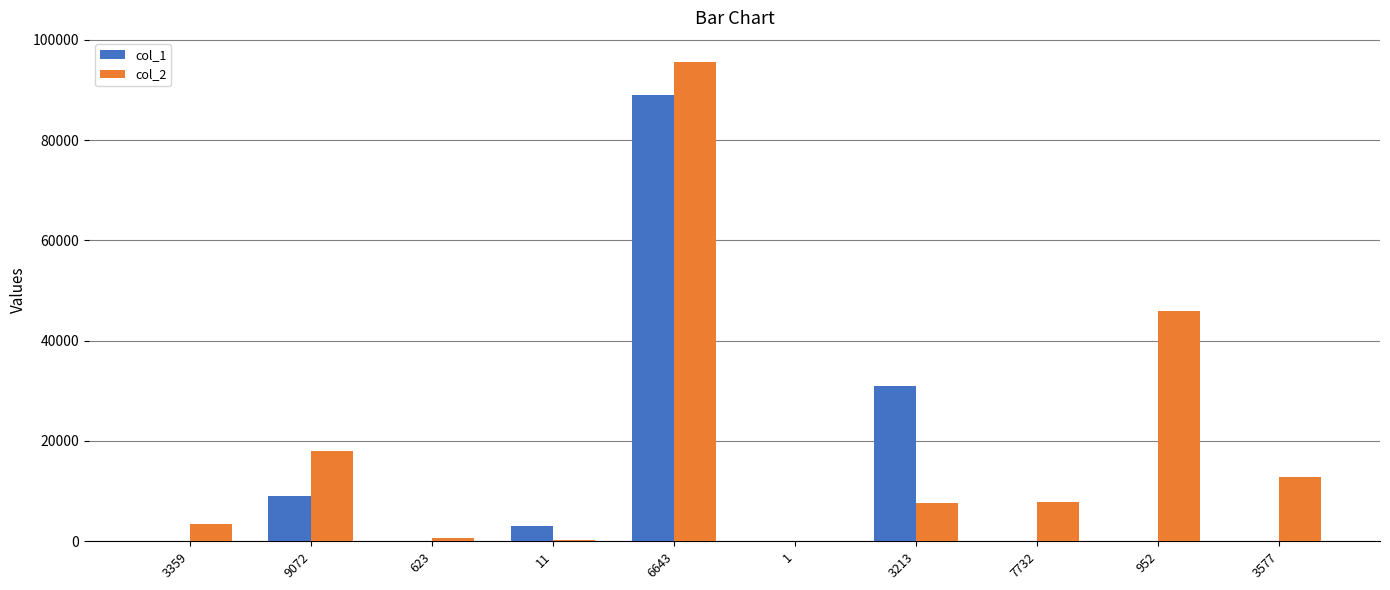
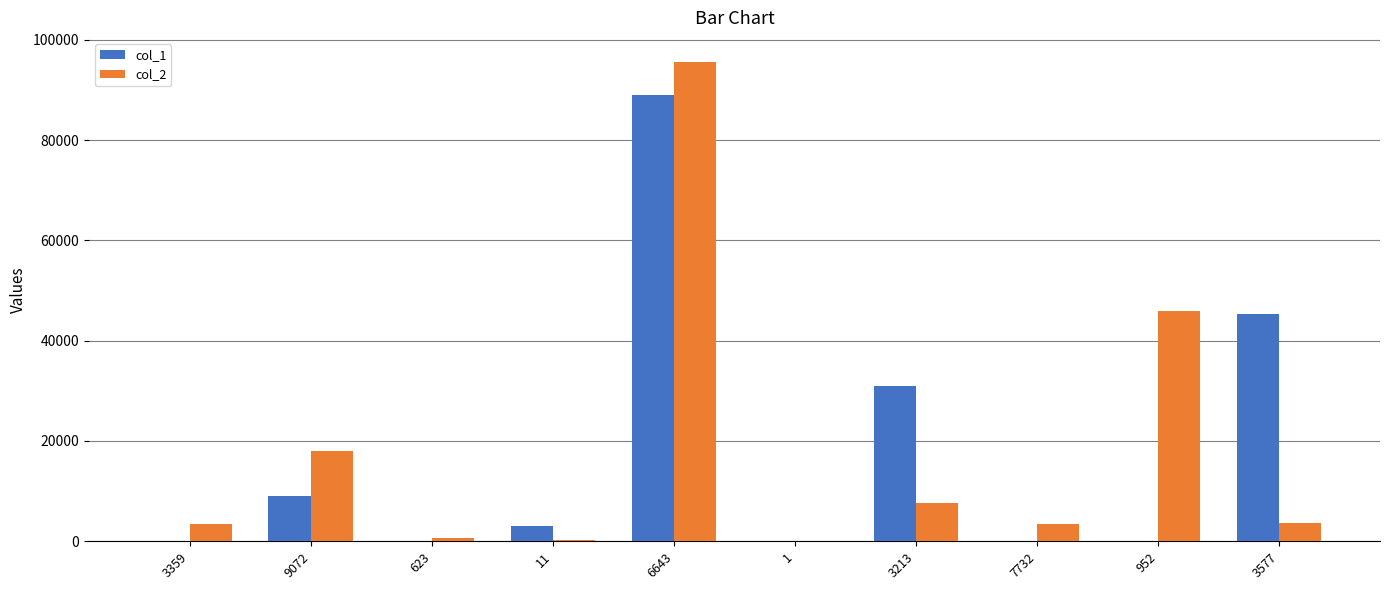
col_2, 7732: 8000 -> 4000
col_1, 3577: 0 -> 45000
col_2, 3577: 13000 -> 4000
